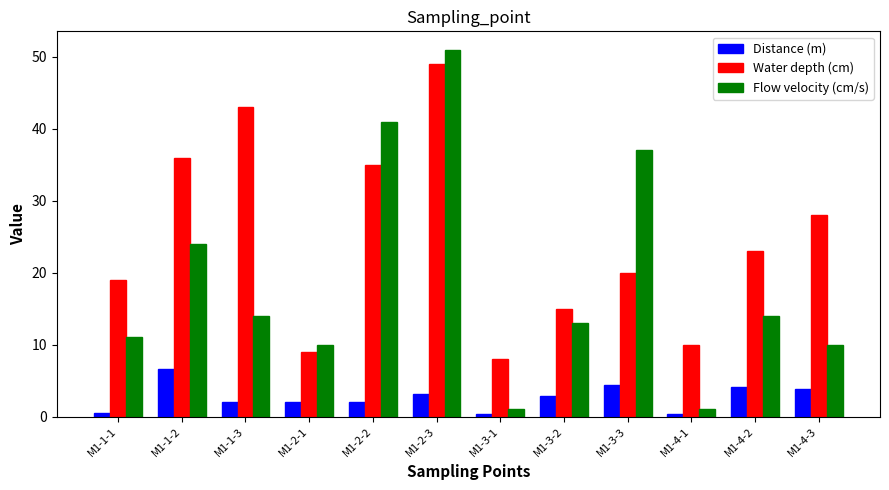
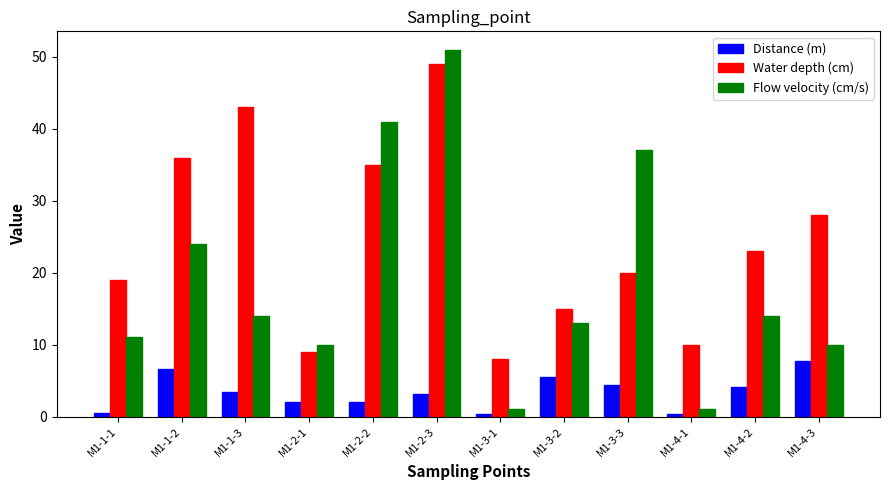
Distance (m), M1-1-3: 2 -> 3
Distance (m), M1-3-2: 3 -> 6
Distance (m), M1-4-3: 4 -> 8
